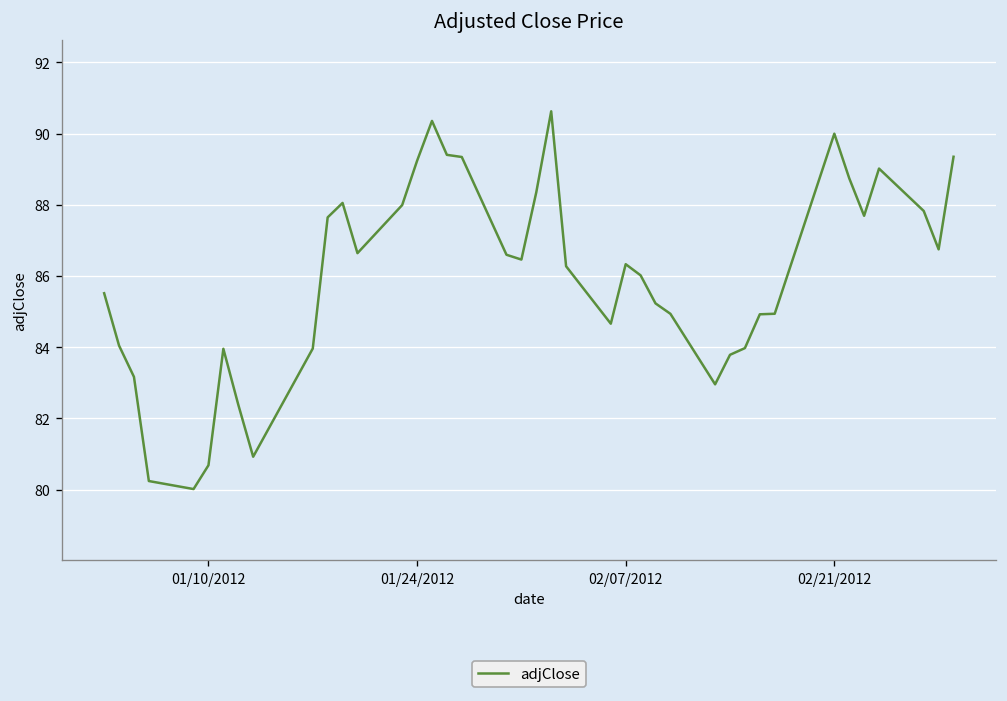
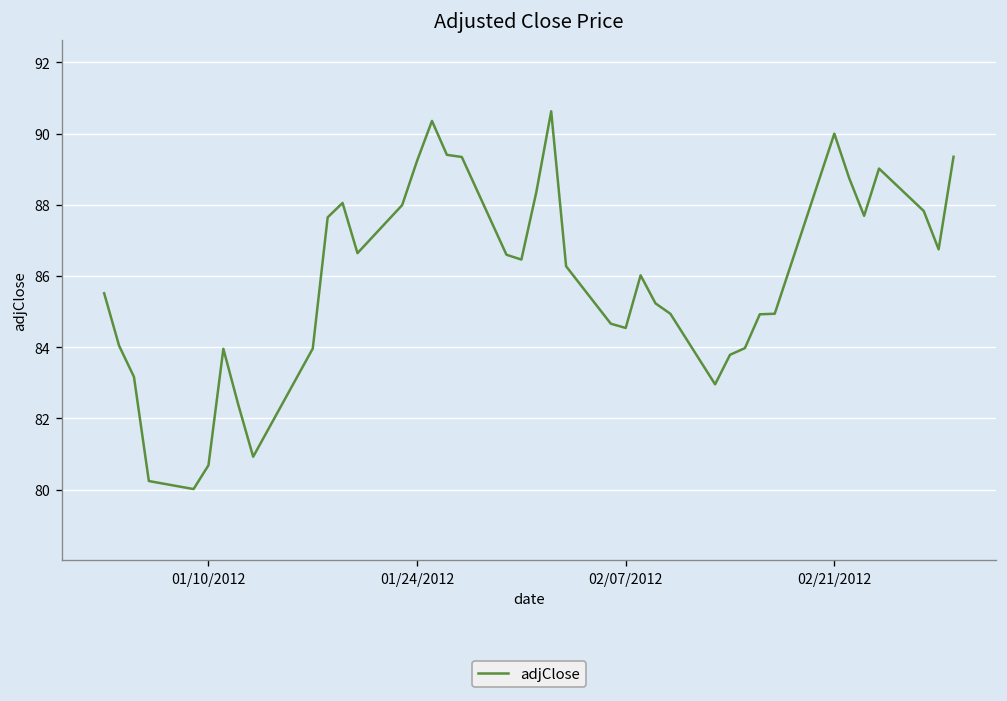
02/07/2012: 86.3 -> 84.5
